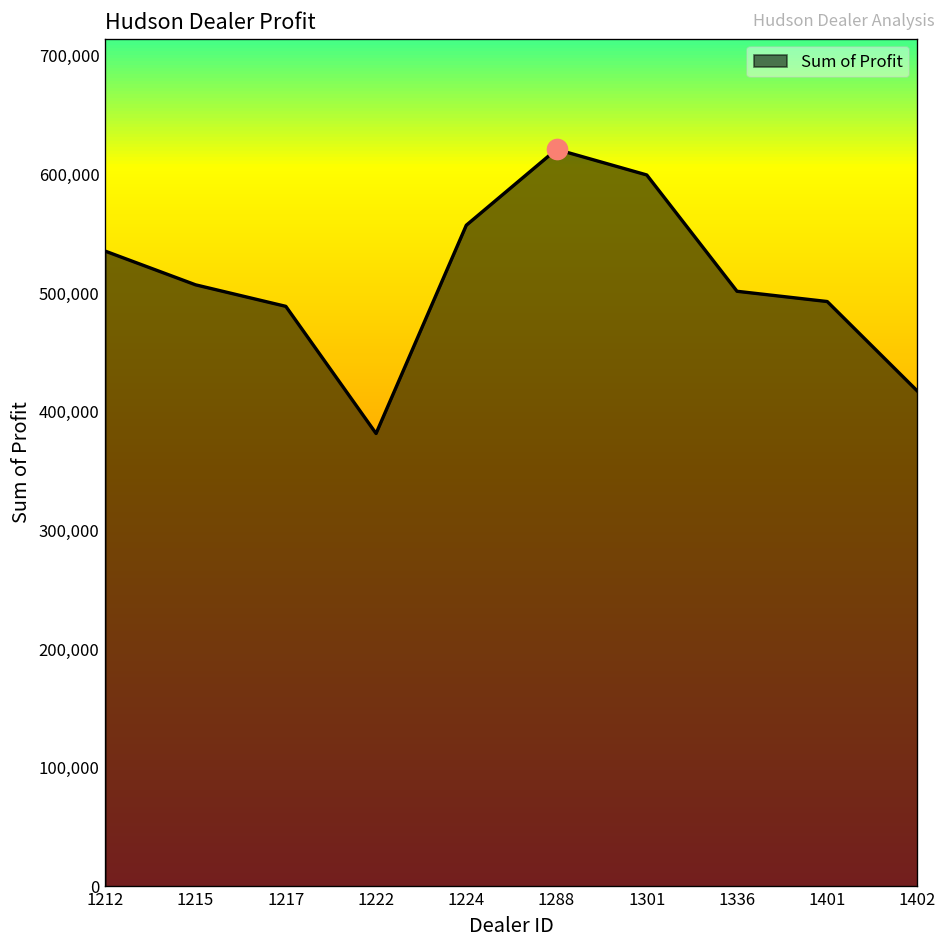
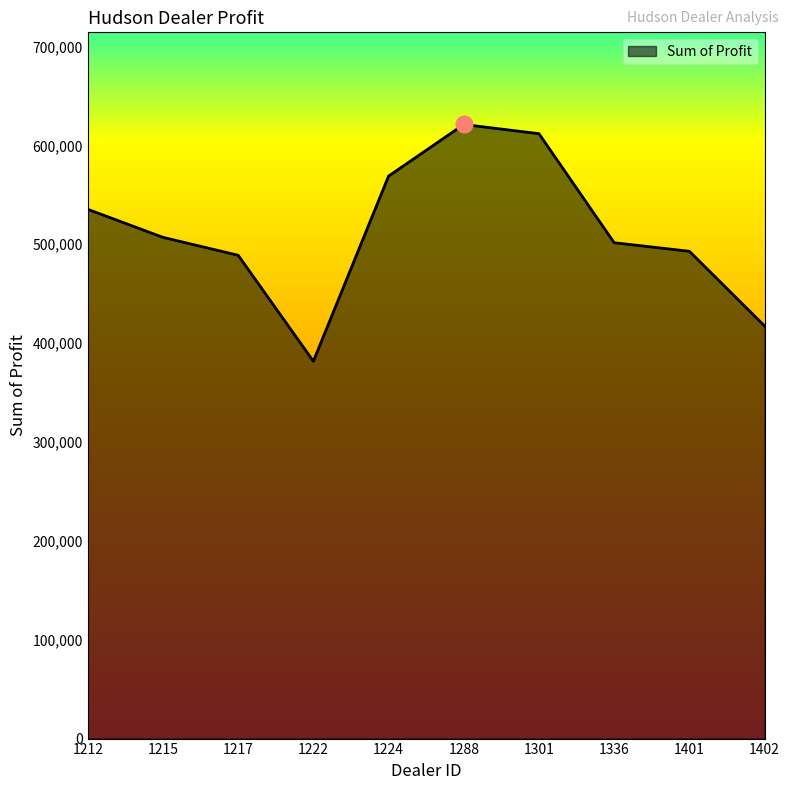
Sum of Profit, 1224: 560,000 -> 570,000
Sum of Profit, 1301: 600,000 -> 610,000
